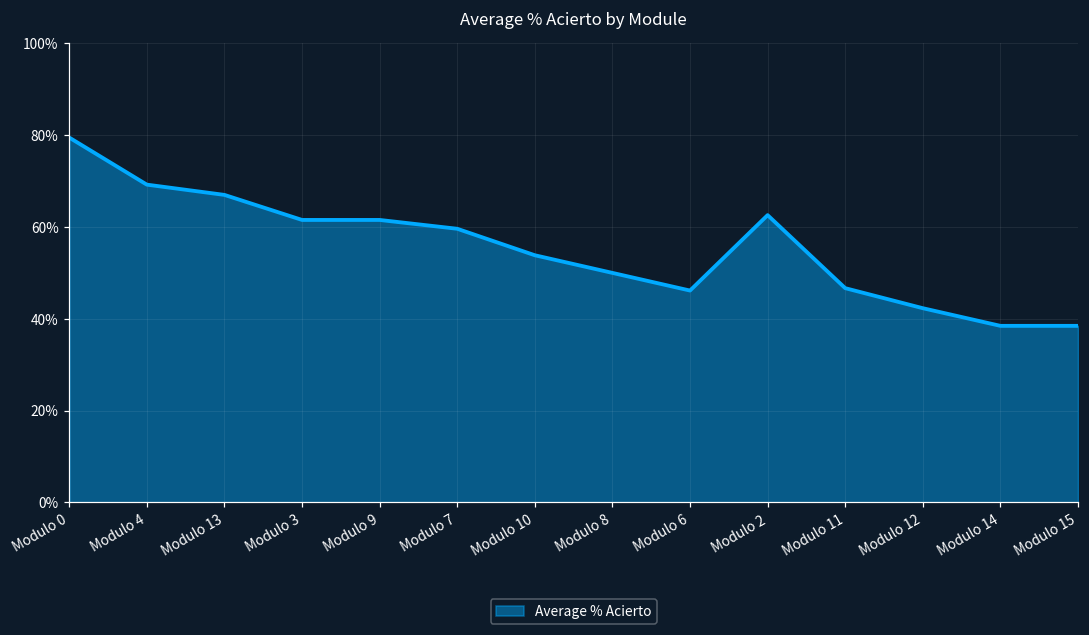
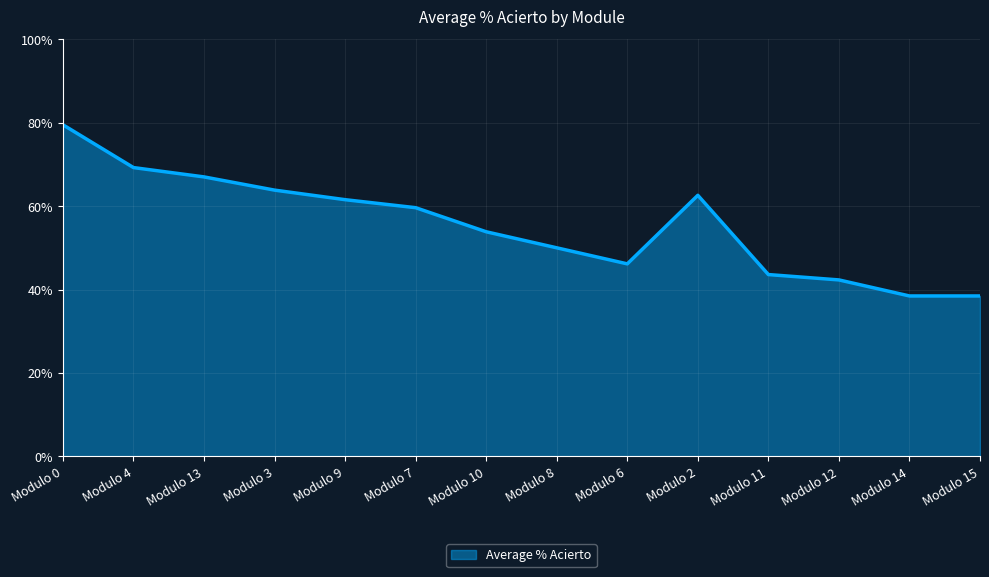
Modulo 3: 62% -> 64%
Modulo 11: 47% -> 44%
